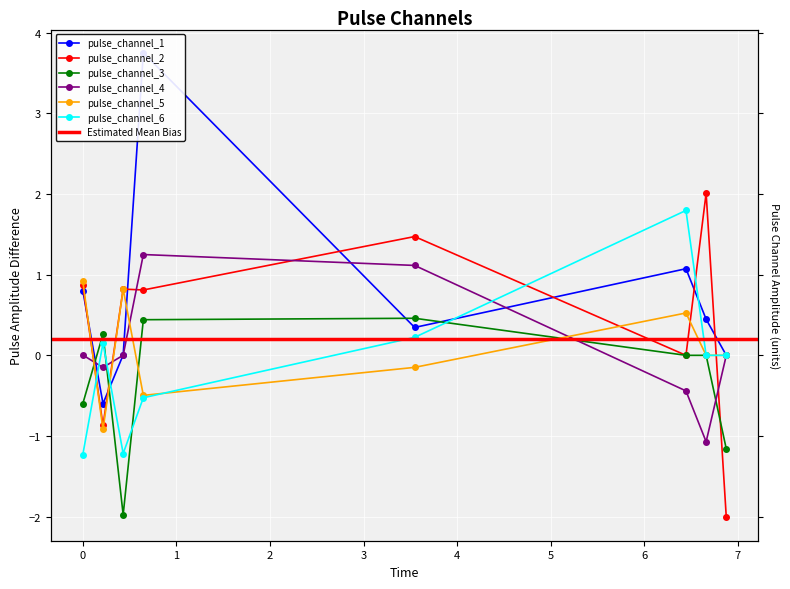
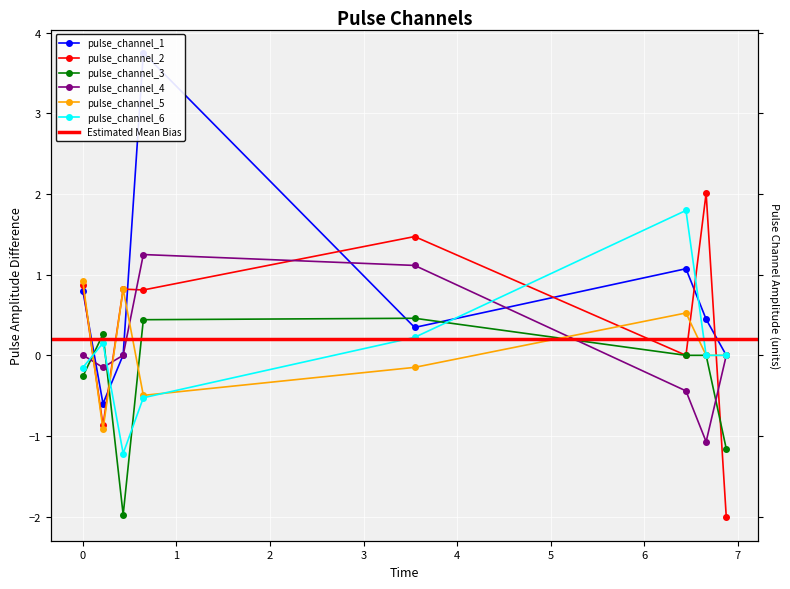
pulse_channel_3, 0: -0.6 -> -0.3
pulse_channel_6, 0: -1.2 -> -0.2
